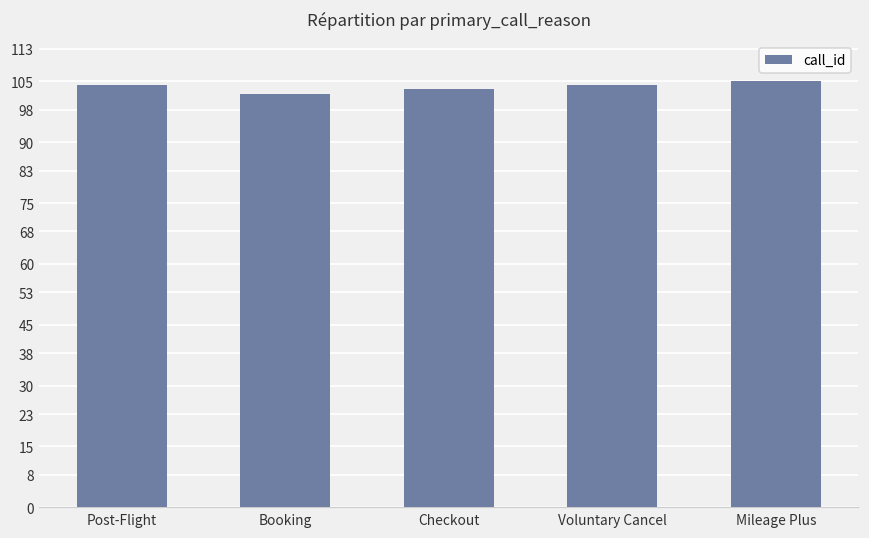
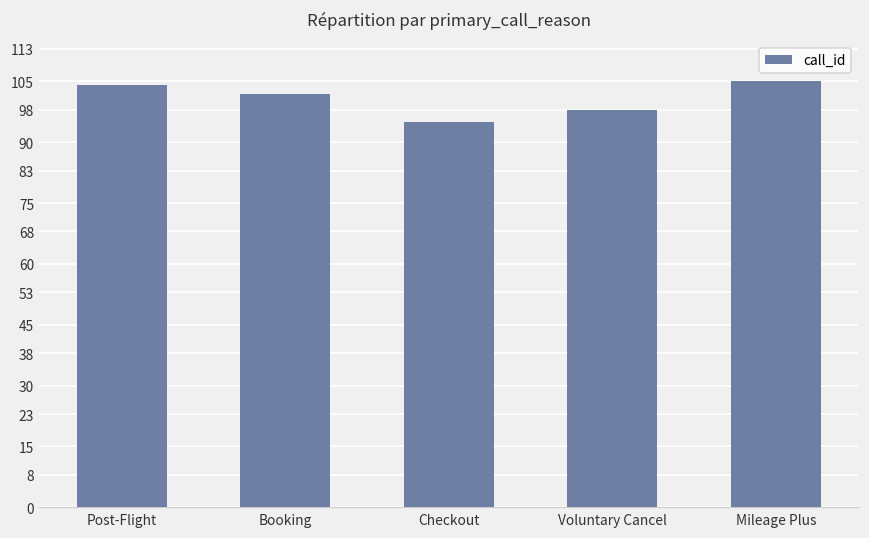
Checkout: 103 -> 95
Voluntary Cancel: 104 -> 98
